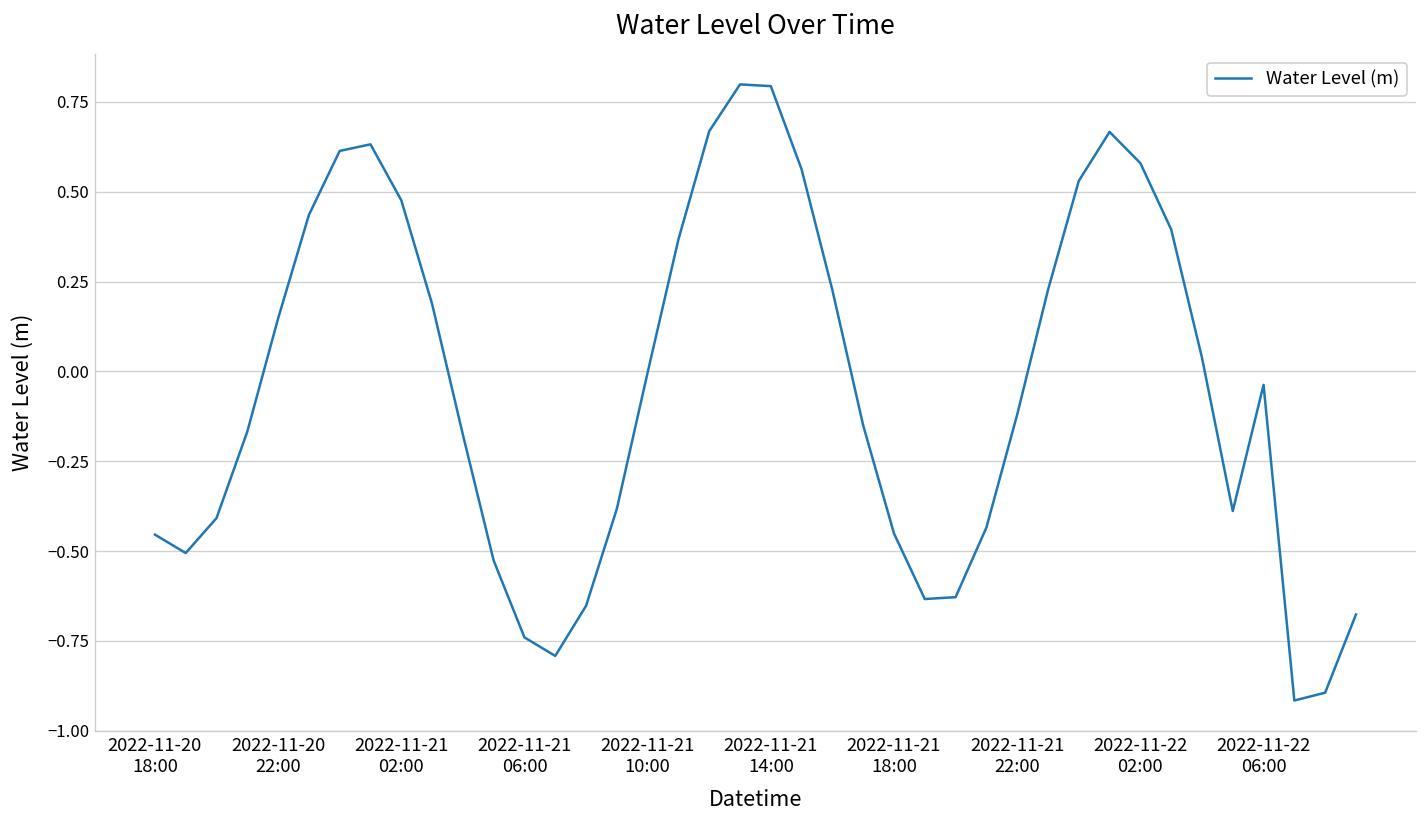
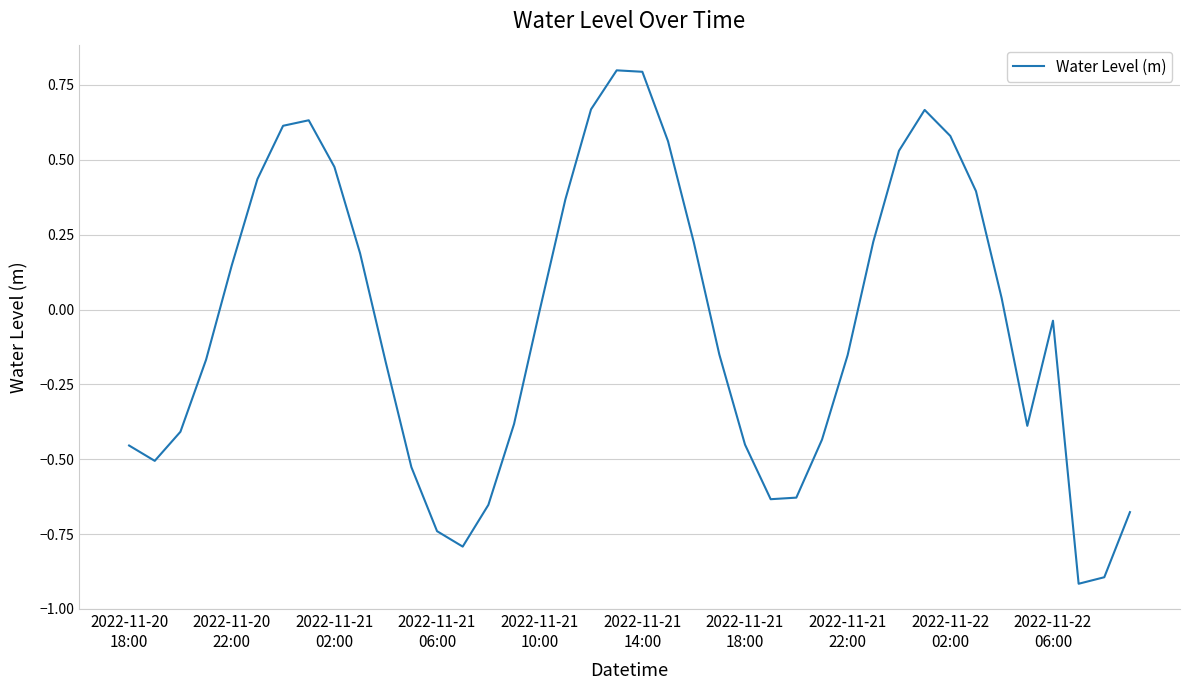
2022-11-21 22:00: -0.12 -> -0.15
